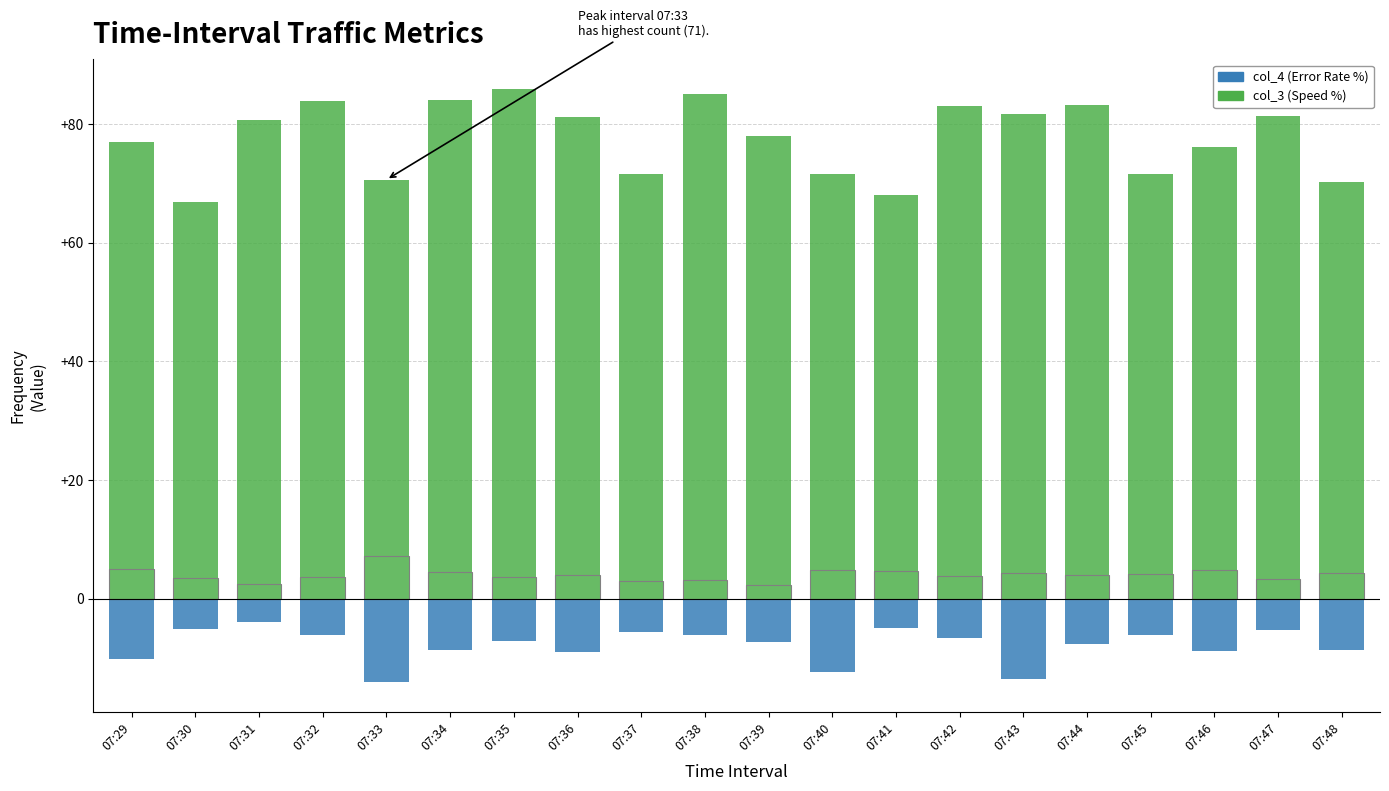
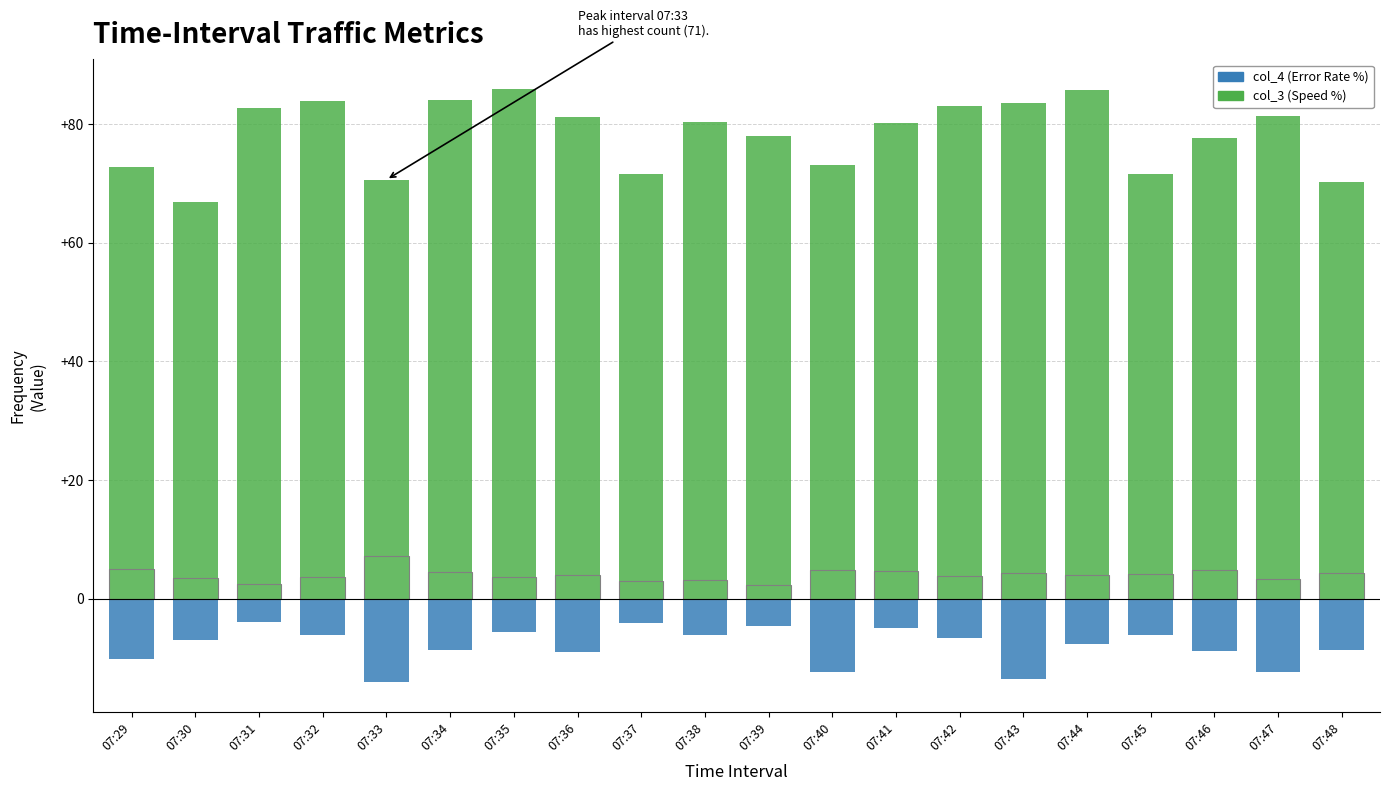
col_3 (Speed %), 07:29: +77 -> +73
col_4 (Error Rate %), 07:30: +-5 -> +-7
col_3 (Speed %), 07:31: +81 -> +83
col_4 (Error Rate %), 07:35: +-7 -> +-6
col_4 (Error Rate %), 07:37: +-6 -> +-4
col_3 (Speed %), 07:38: +85 -> +80
col_4 (Error Rate %), 07:39: +-7 -> +-5
col_3 (Speed %), 07:40: +72 -> +73
col_3 (Speed %), 07:41: +68 -> +80
col_3 (Speed %), 07:43: +82 -> +84
col_3 (Speed %), 07:44: +83 -> +86
col_3 (Speed %), 07:46: +76 -> +78
col_4 (Error Rate %), 07:47: +-5 -> +-12
